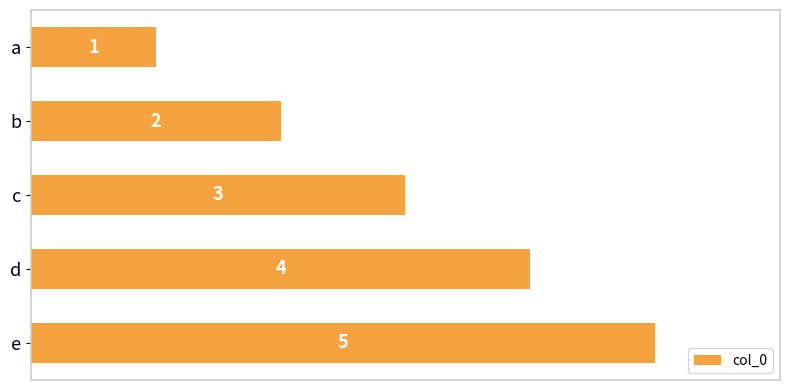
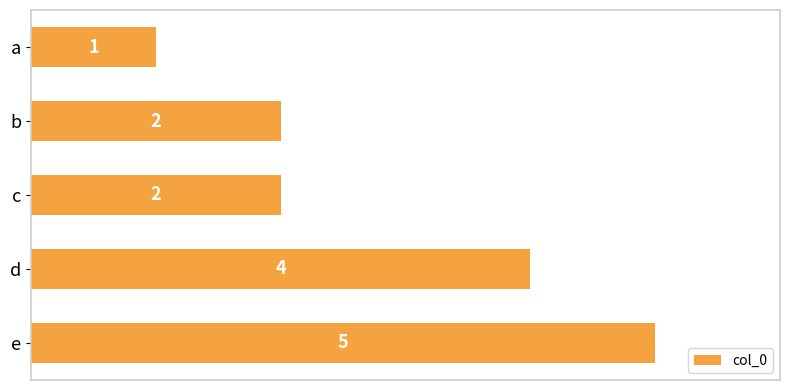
c: 3 -> 2
